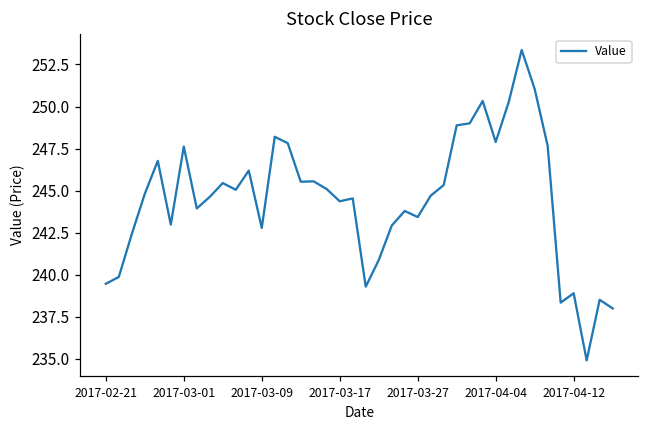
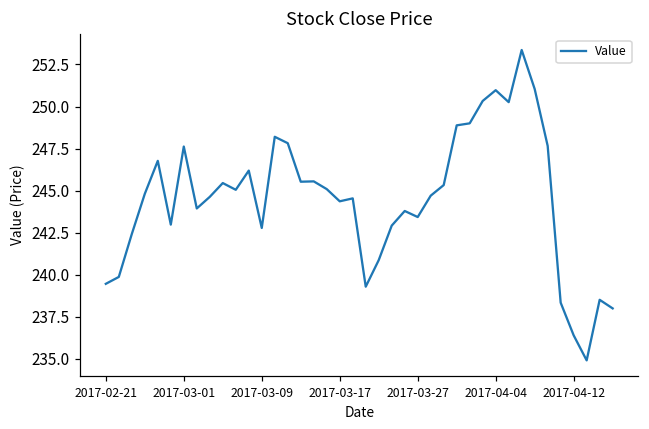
2017-04-04: 247.9 -> 251.0
2017-04-12: 238.9 -> 236.4
